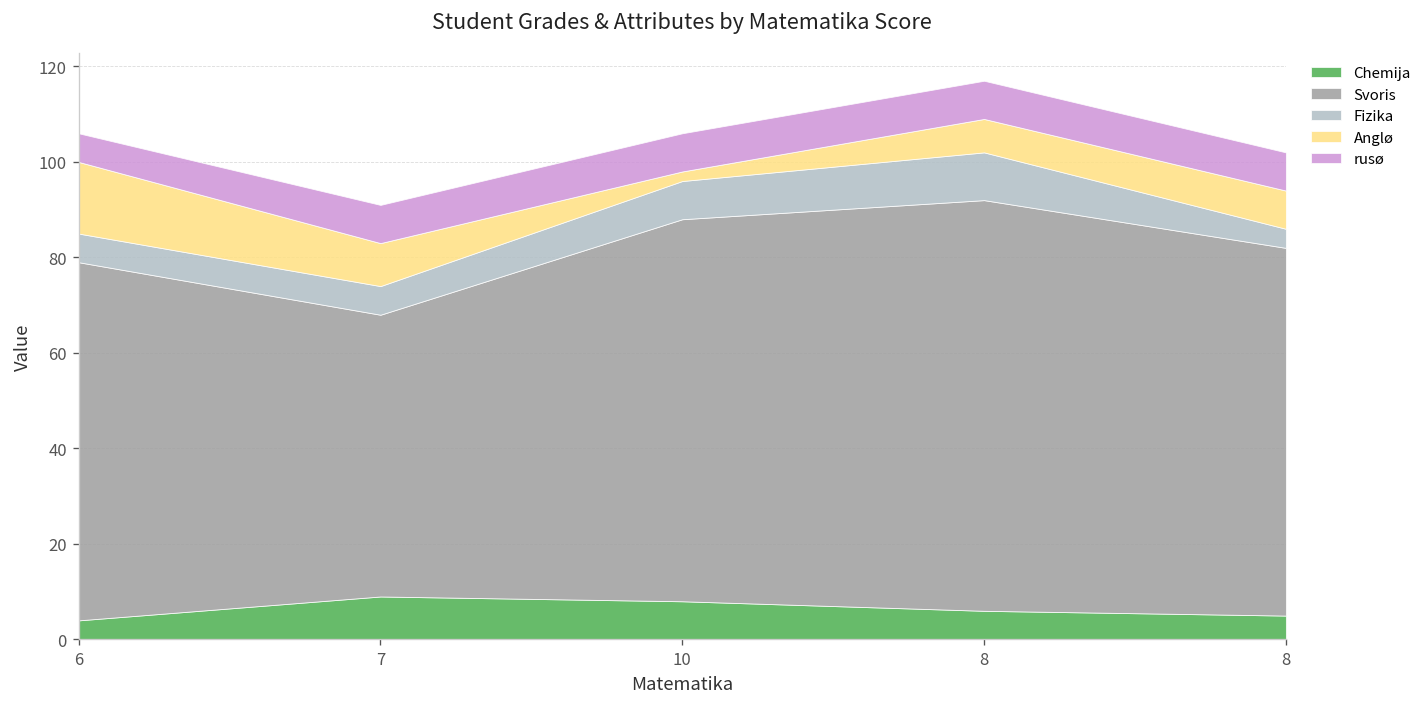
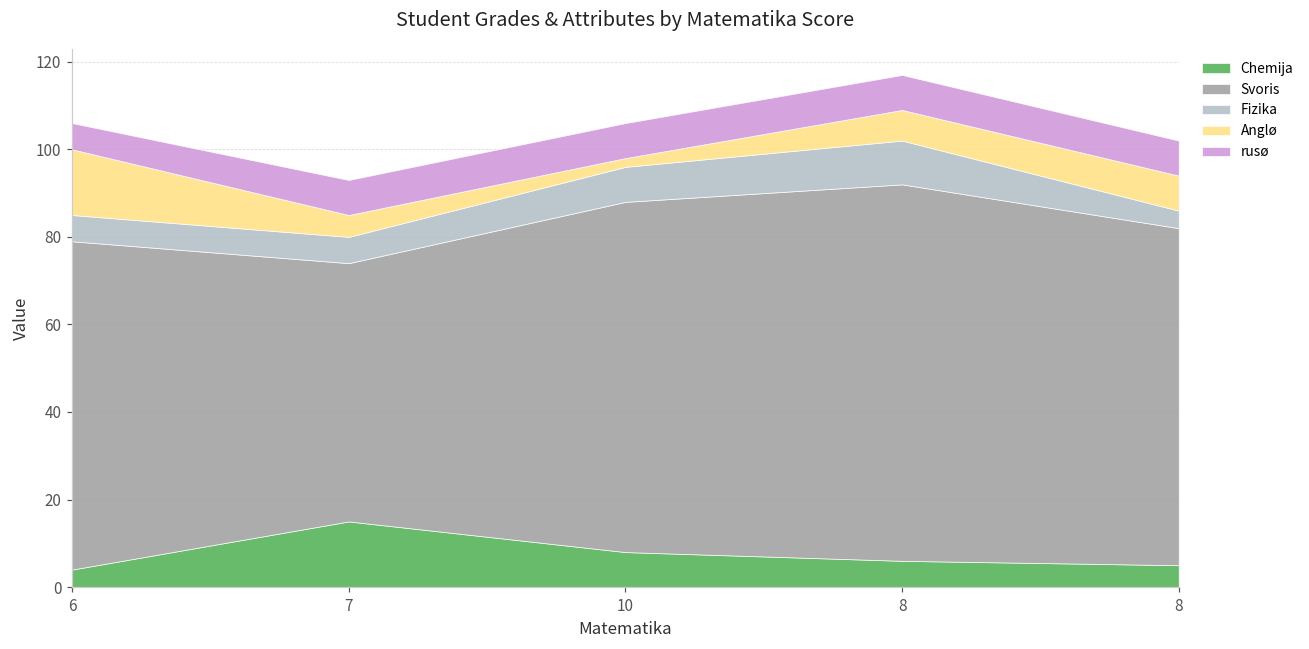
Chemija, 7: 9 -> 15
Anglø, 7: 9 -> 5
